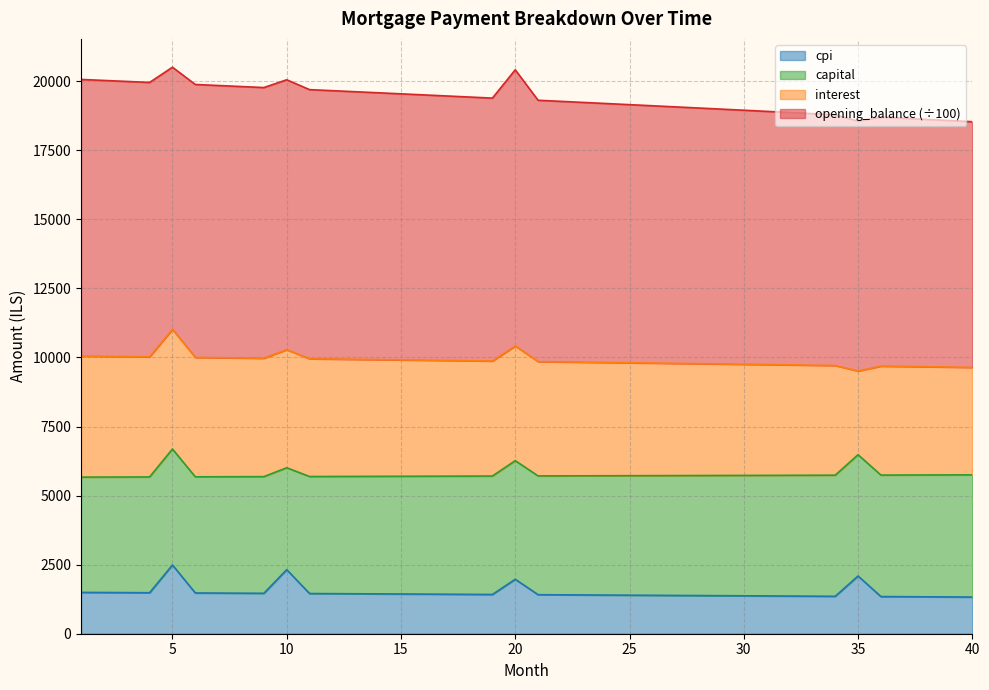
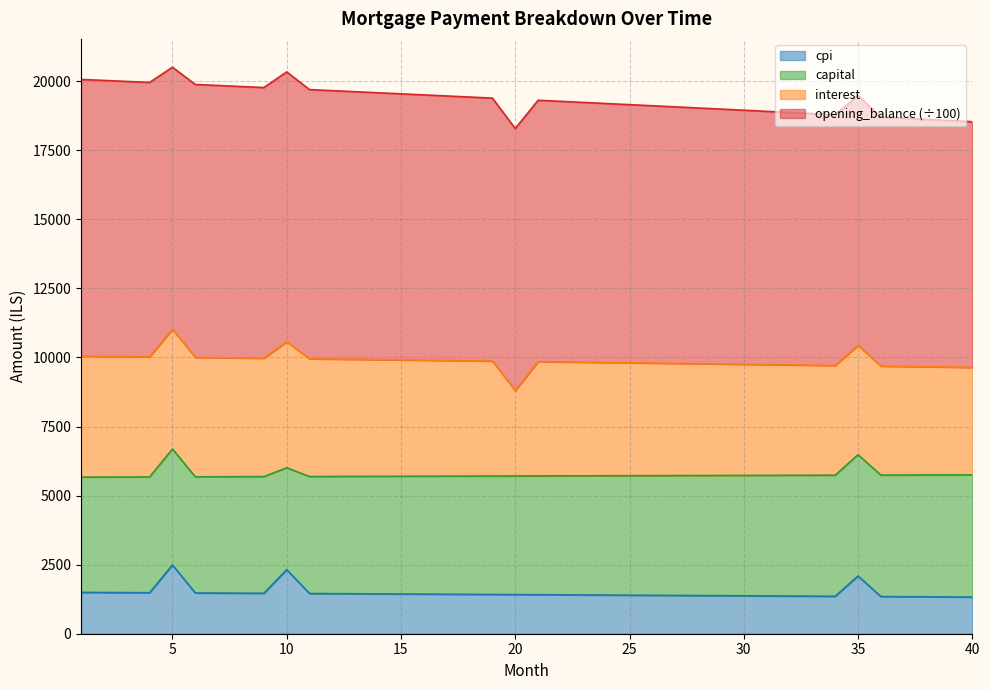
interest, 10: 4300 -> 4600
cpi, 20: 2000 -> 1400
interest, 20: 4200 -> 3100
opening_balance (÷100), 20: 10000 -> 9500
interest, 35: 3000 -> 4000
